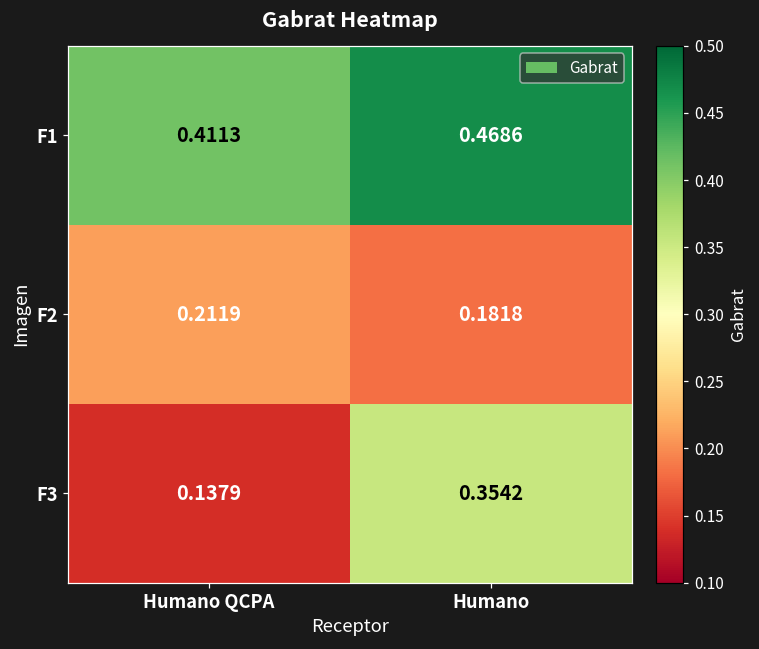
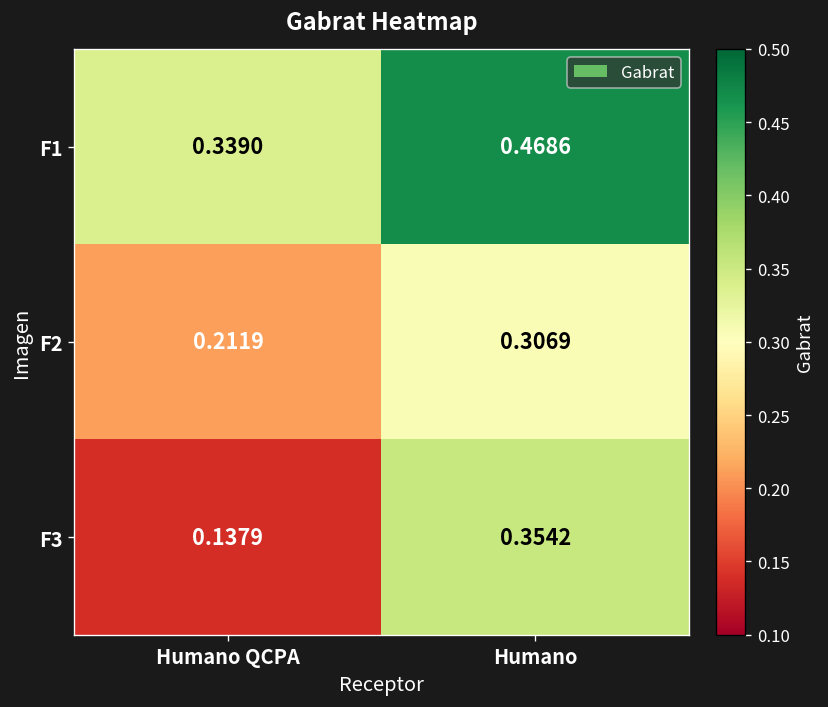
F1, Humano QCPA: 0.4113 -> 0.3390
F2, Humano: 0.1818 -> 0.3069
